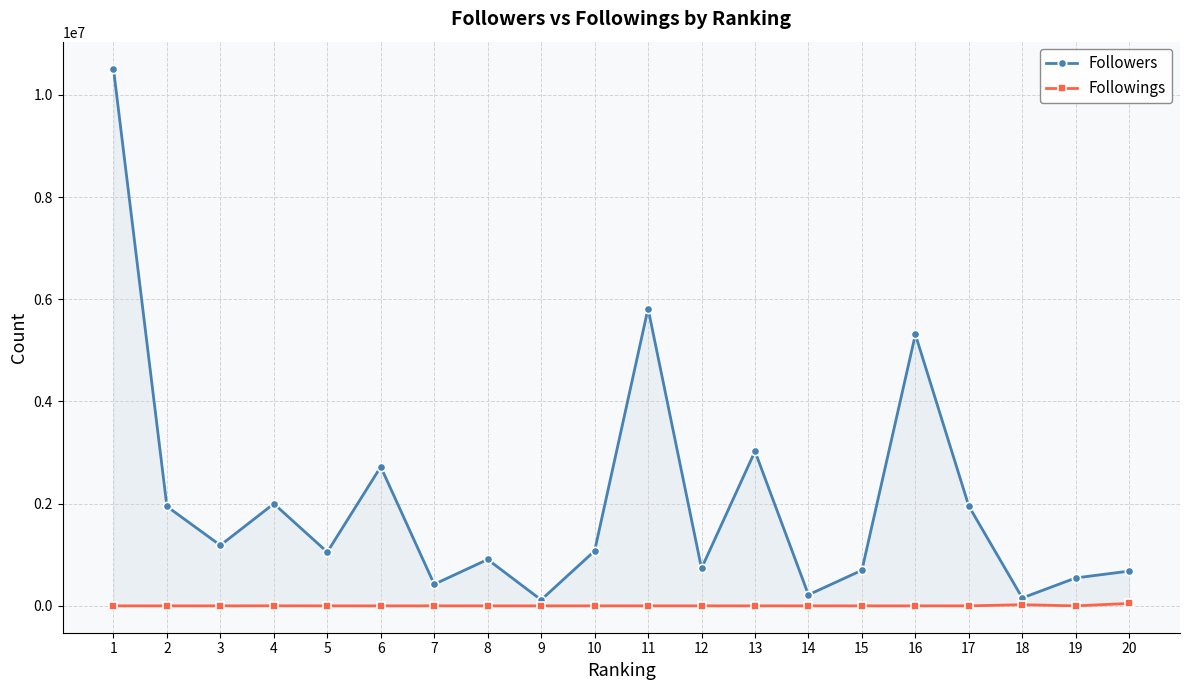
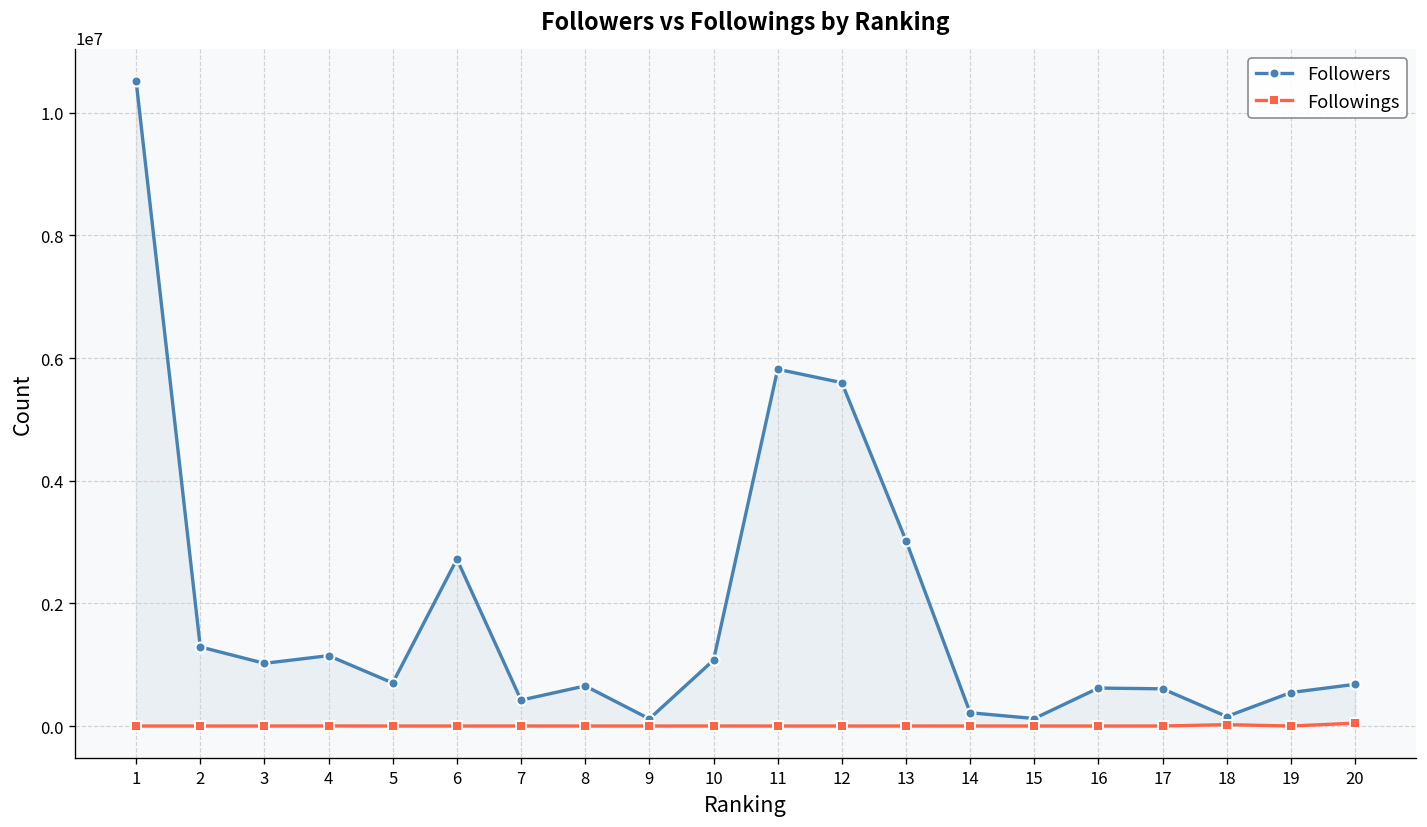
Followers, 2: 1900000 -> 1300000
Followers, 3: 1200000 -> 1000000
Followers, 4: 2000000 -> 1100000
Followers, 5: 1100000 -> 700000
Followers, 8: 900000 -> 700000
Followers, 12: 700000 -> 5600000
Followers, 15: 700000 -> 100000
Followers, 16: 5300000 -> 600000
Followers, 17: 2000000 -> 600000
